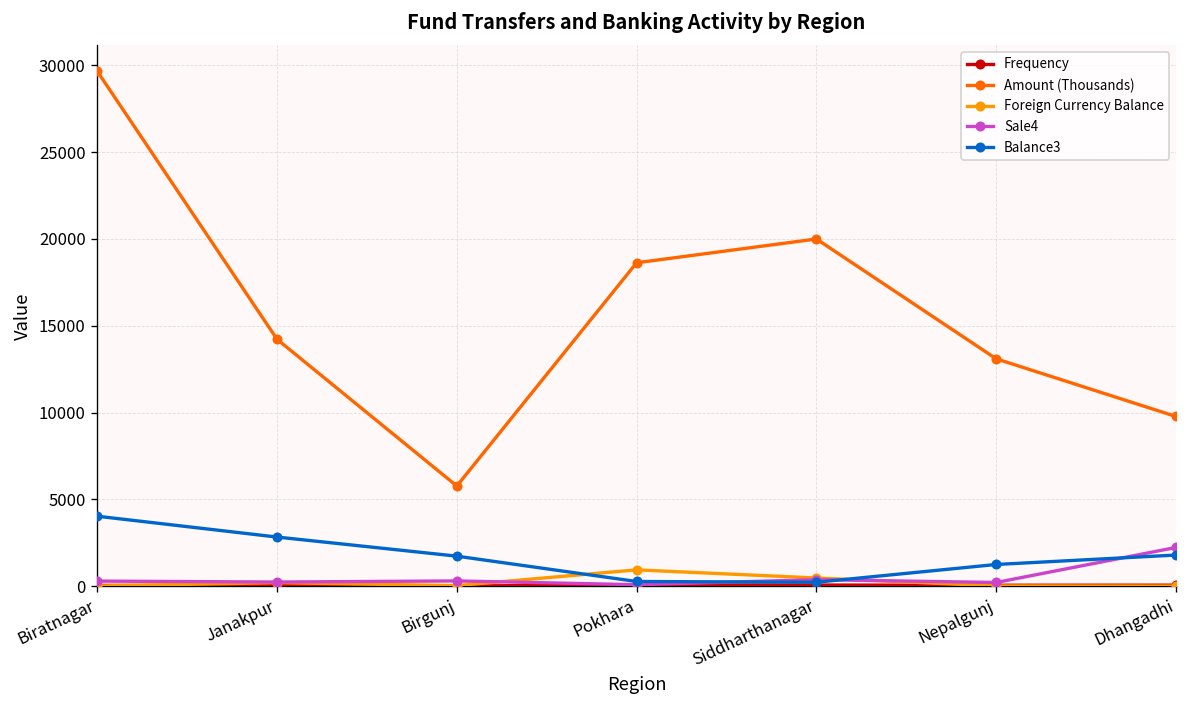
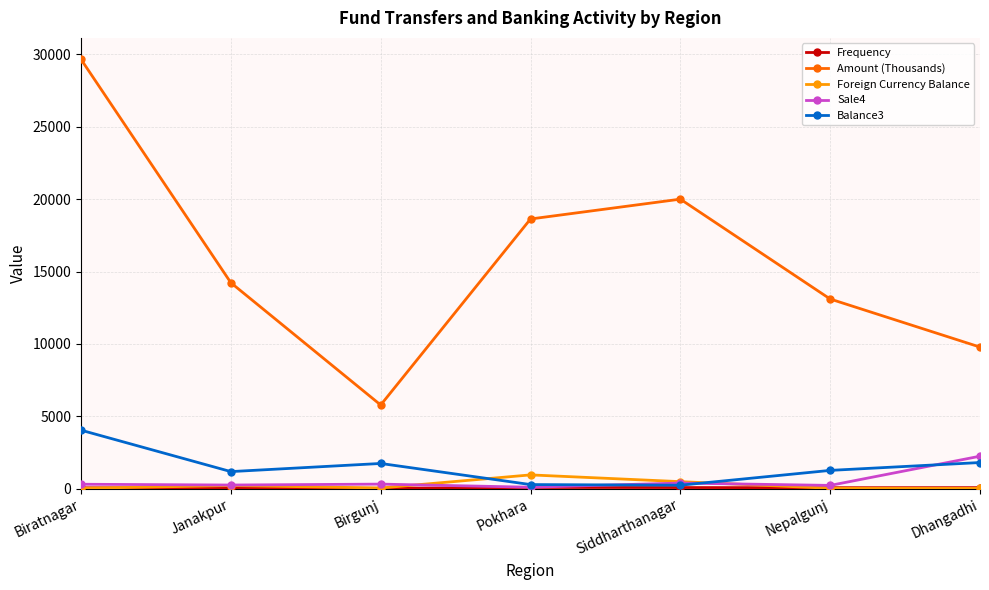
Balance3, Janakpur: 2800 -> 1200
